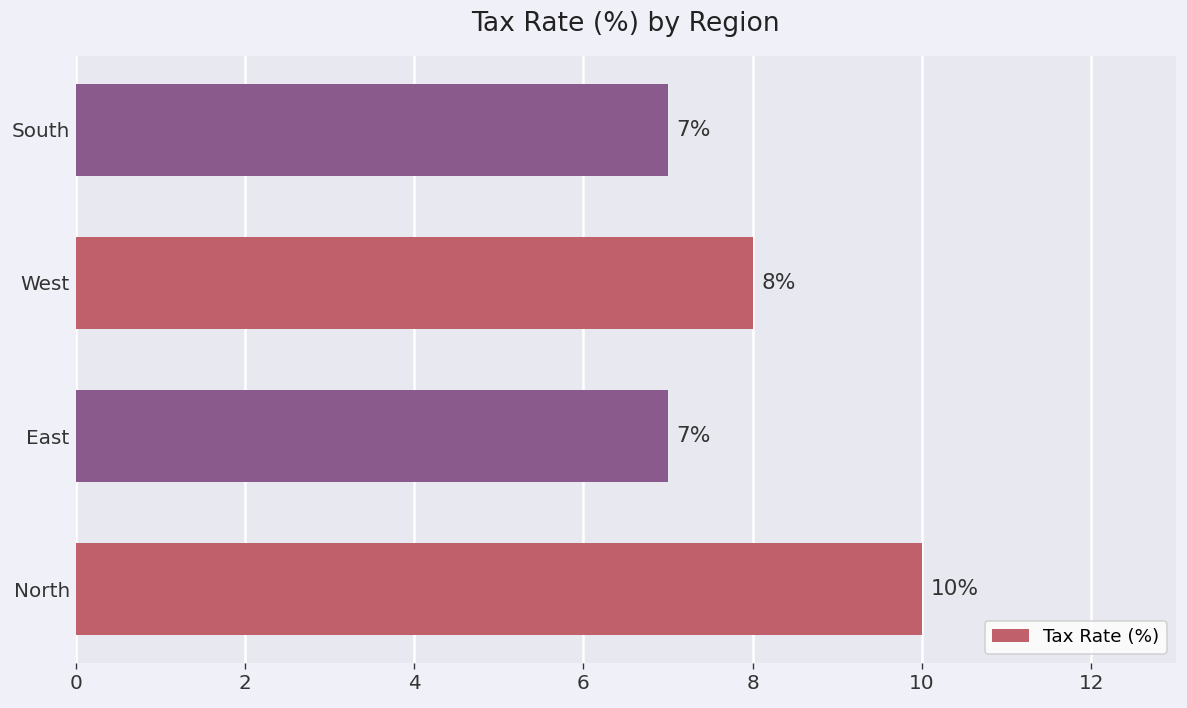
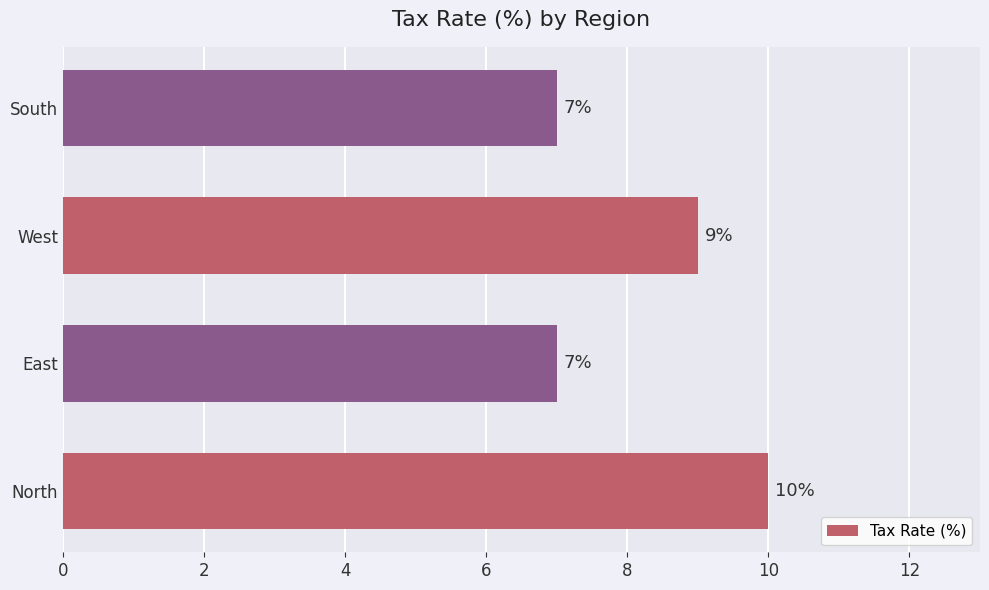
West: 8% -> 9%
